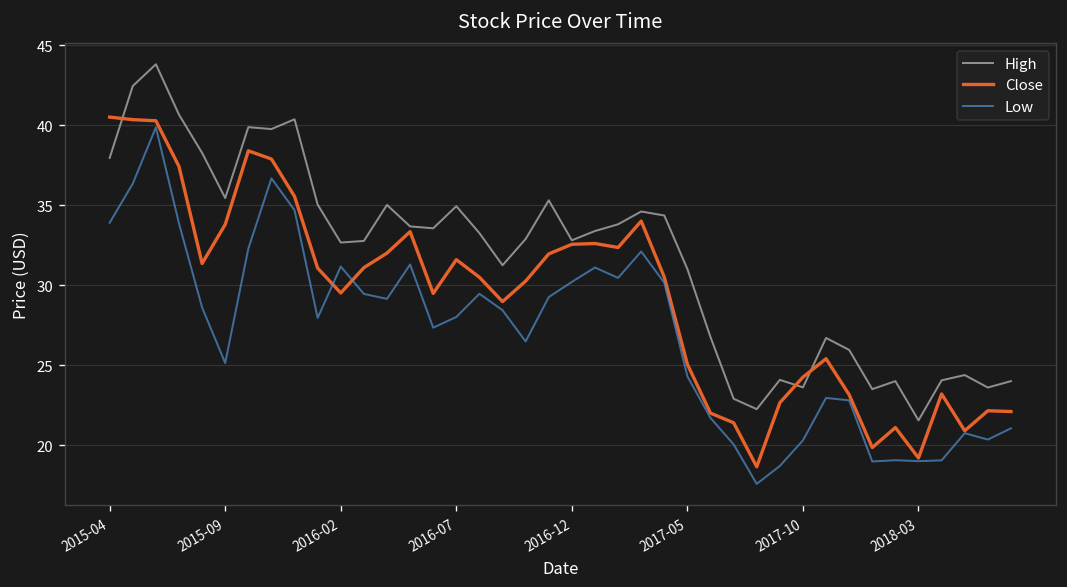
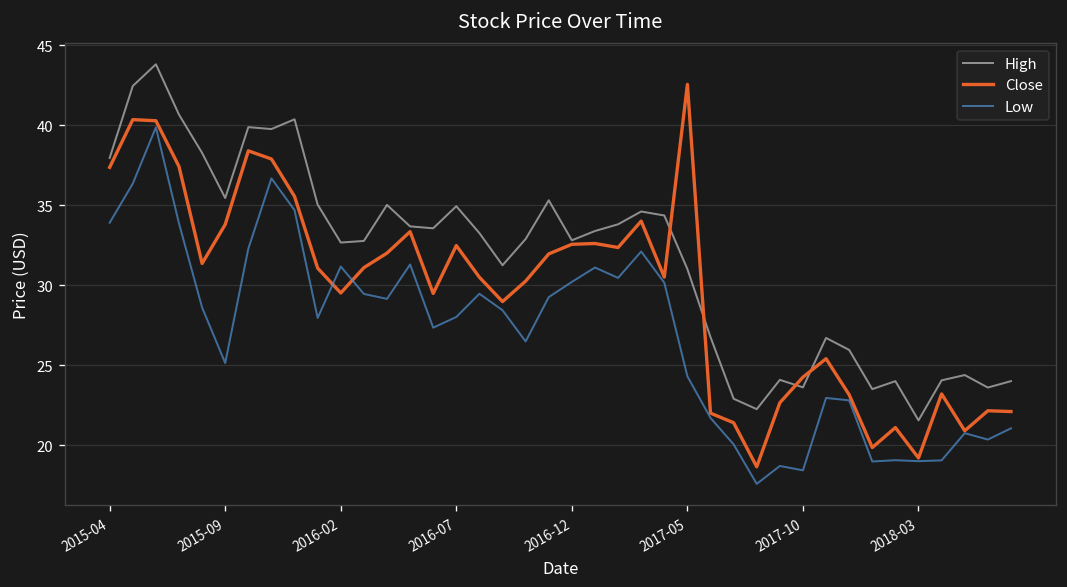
Close, 2015-04: 40.5 -> 37.4
Close, 2016-07: 31.6 -> 32.5
Close, 2017-05: 25.0 -> 42.5
Low, 2017-10: 20.3 -> 18.4
